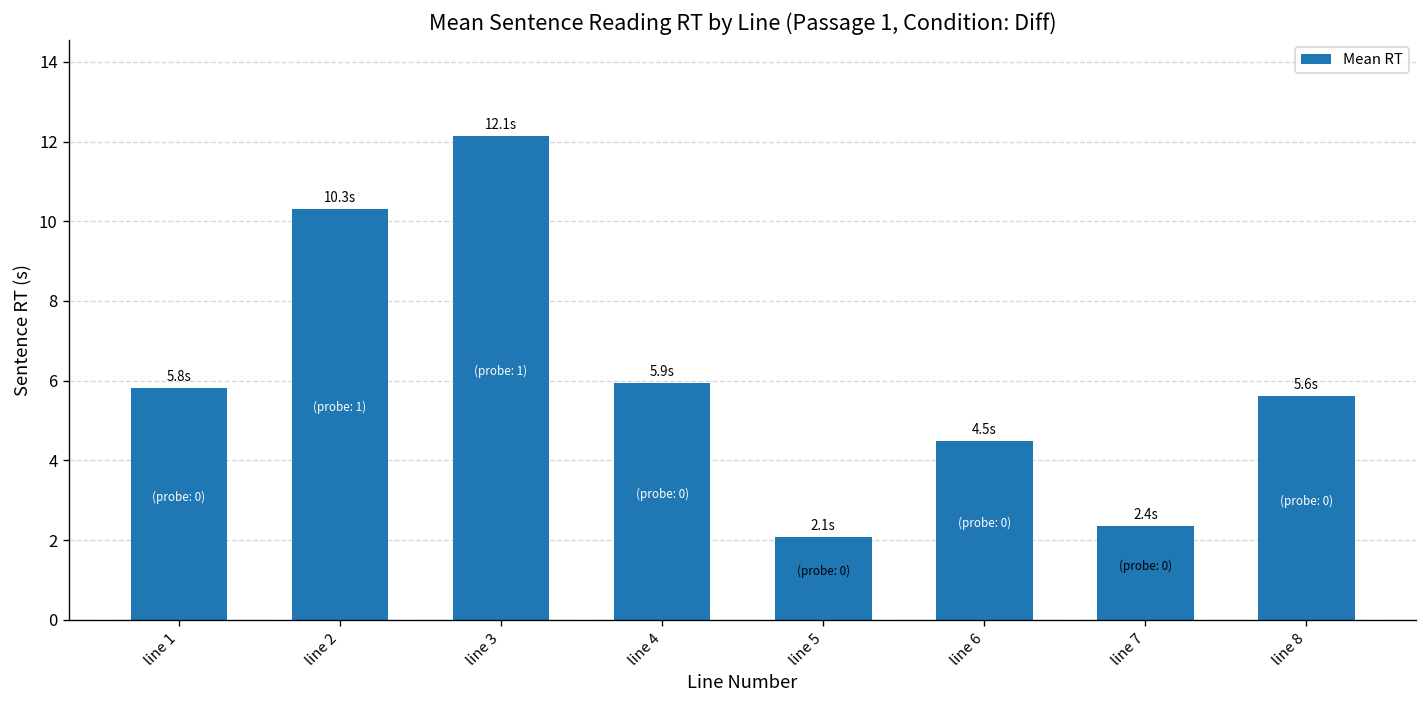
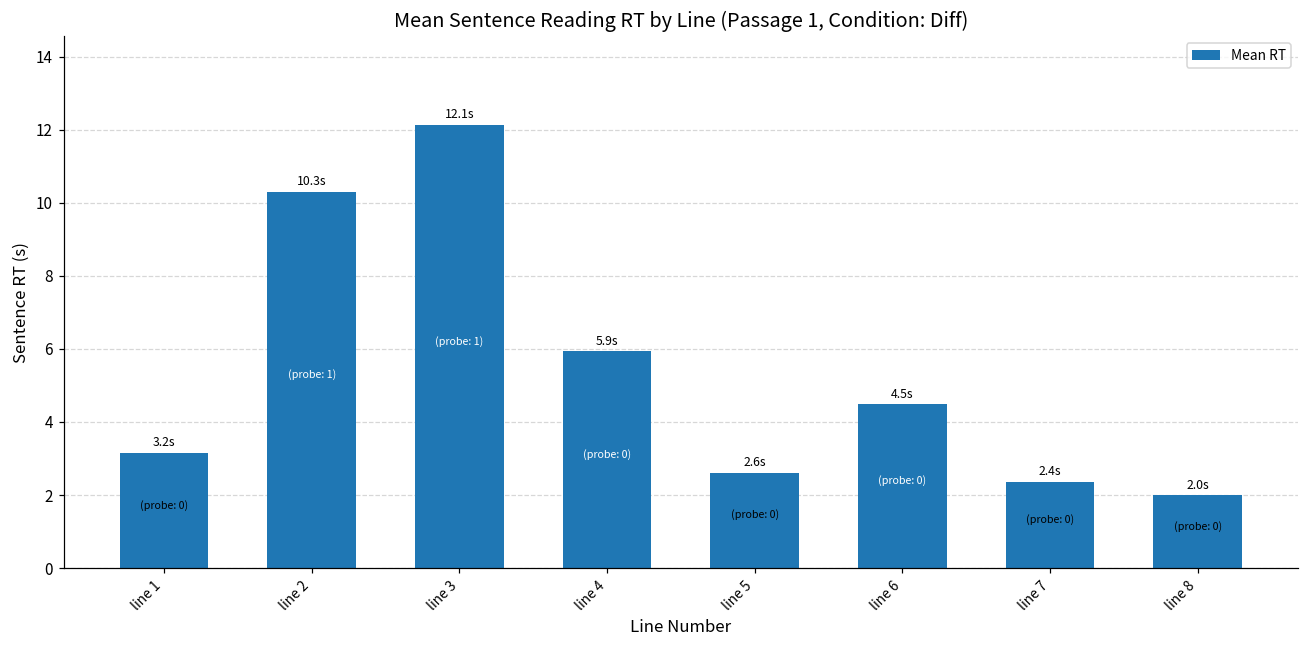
line 1: 5.8s -> 3.2s
line 5: 2.1s -> 2.6s
line 8: 5.6s -> 2.0s
